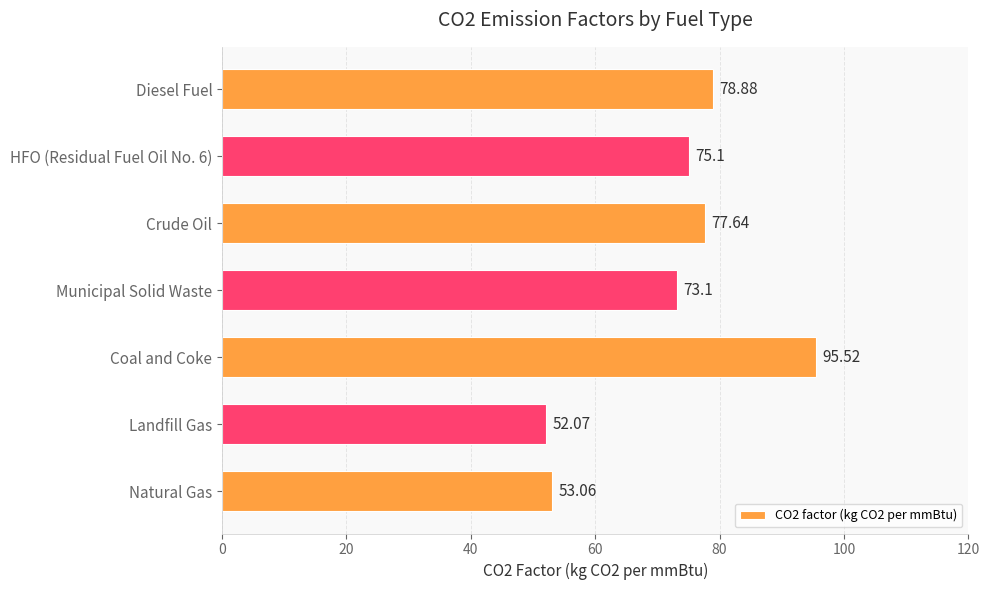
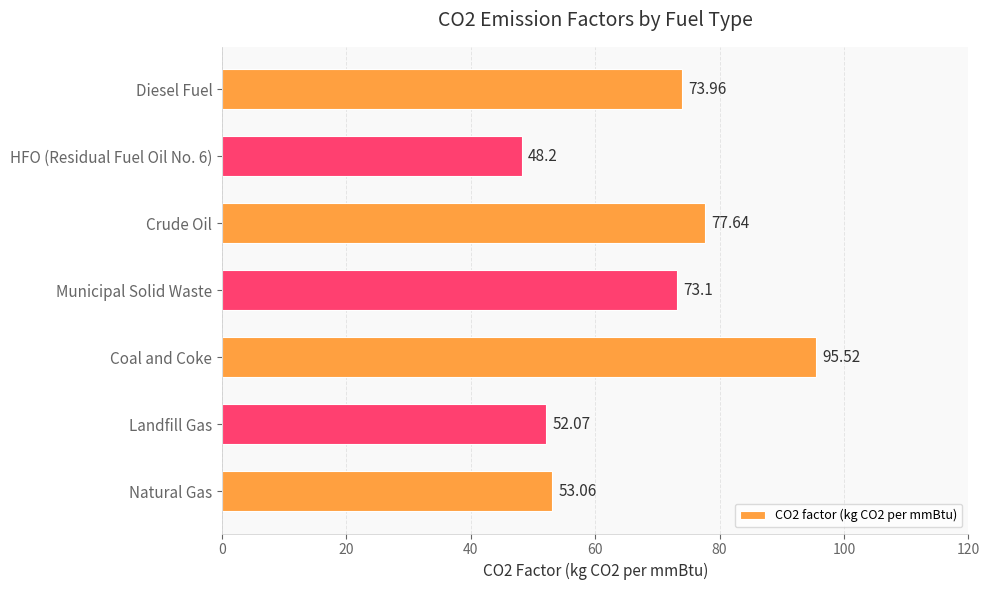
Diesel Fuel: 78.88 -> 73.96
HFO (Residual Fuel Oil No. 6): 75.1 -> 48.2
